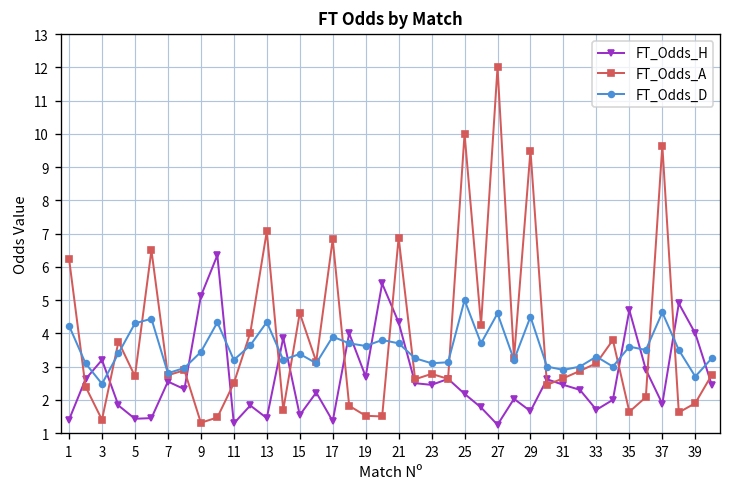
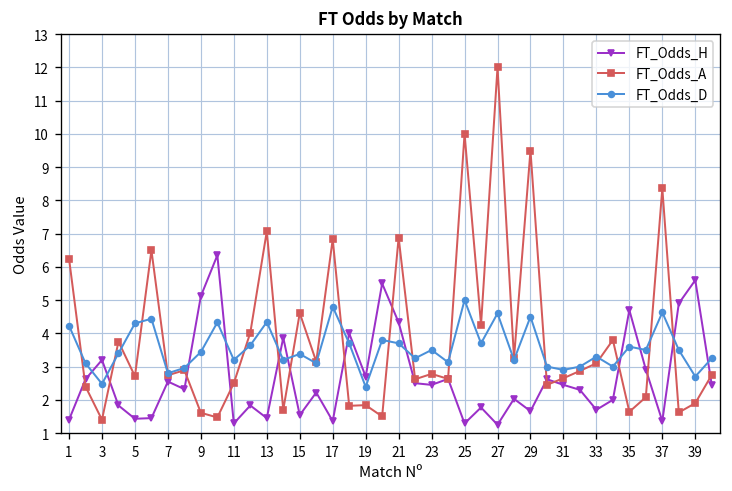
FT_Odds_A, 9: 1.3 -> 1.6
FT_Odds_D, 17: 3.9 -> 4.8
FT_Odds_A, 19: 1.5 -> 1.8
FT_Odds_D, 19: 3.6 -> 2.4
FT_Odds_D, 23: 3.1 -> 3.5
FT_Odds_H, 25: 2.2 -> 1.3
FT_Odds_H, 37: 1.9 -> 1.4
FT_Odds_A, 37: 9.7 -> 8.4
FT_Odds_H, 39: 4.0 -> 5.6
